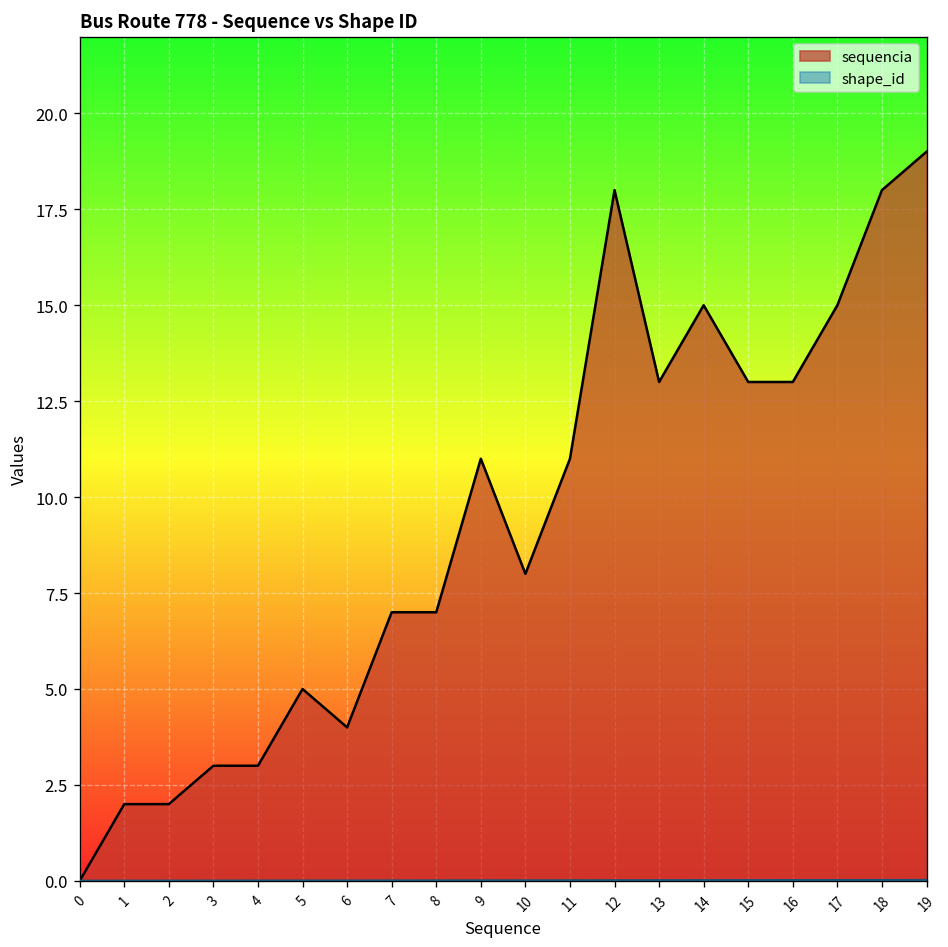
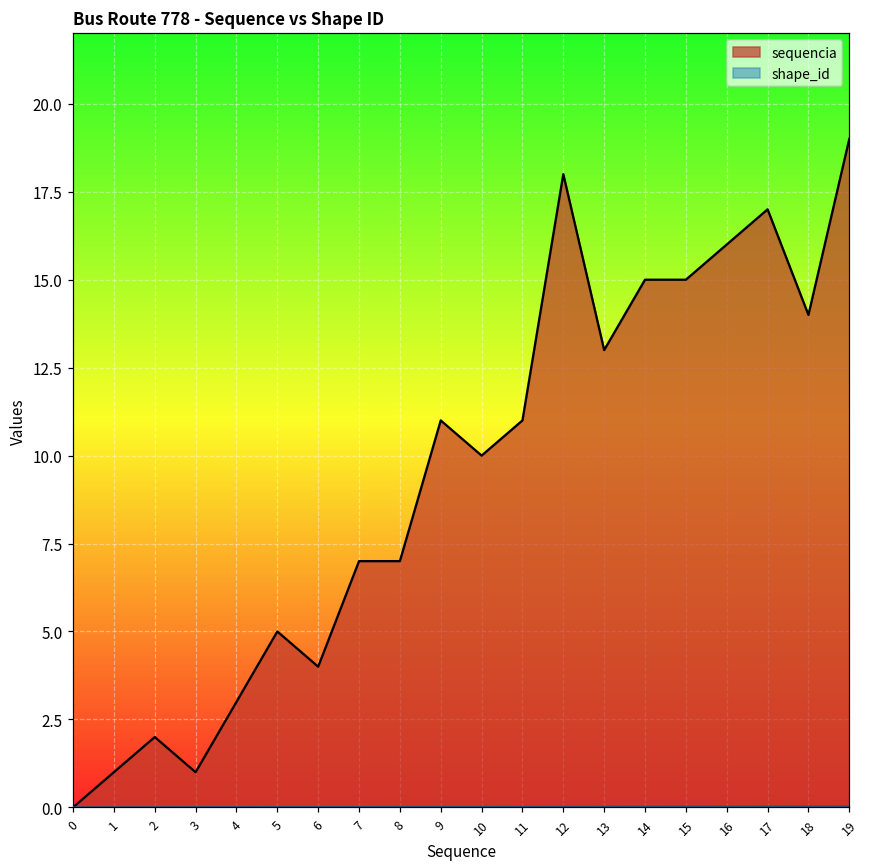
sequencia, 1: 2 -> 1
sequencia, 3: 3 -> 1
sequencia, 10: 8 -> 10
sequencia, 15: 13 -> 15
sequencia, 16: 13 -> 16
sequencia, 17: 15 -> 17
sequencia, 18: 18 -> 14
